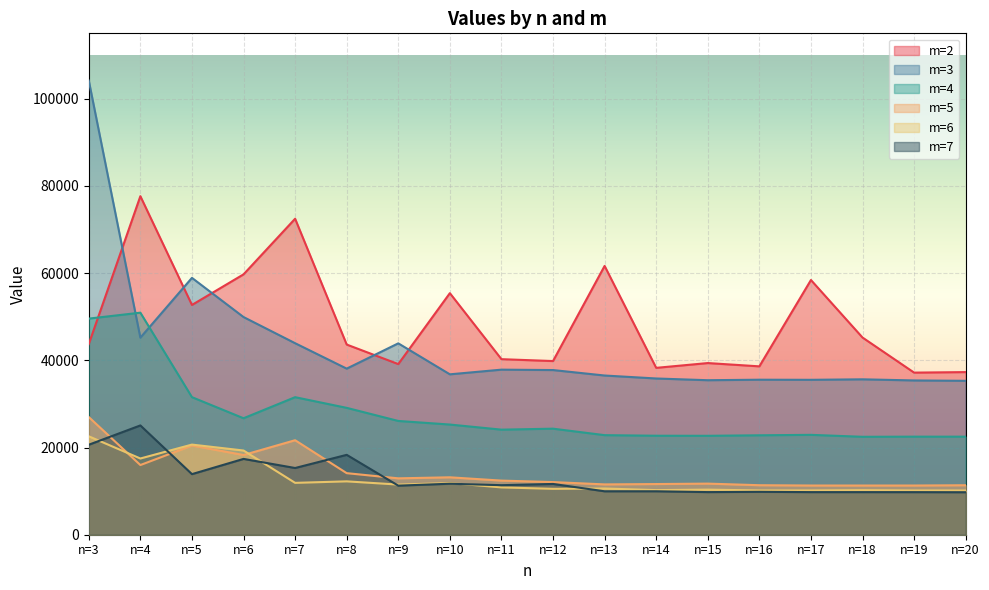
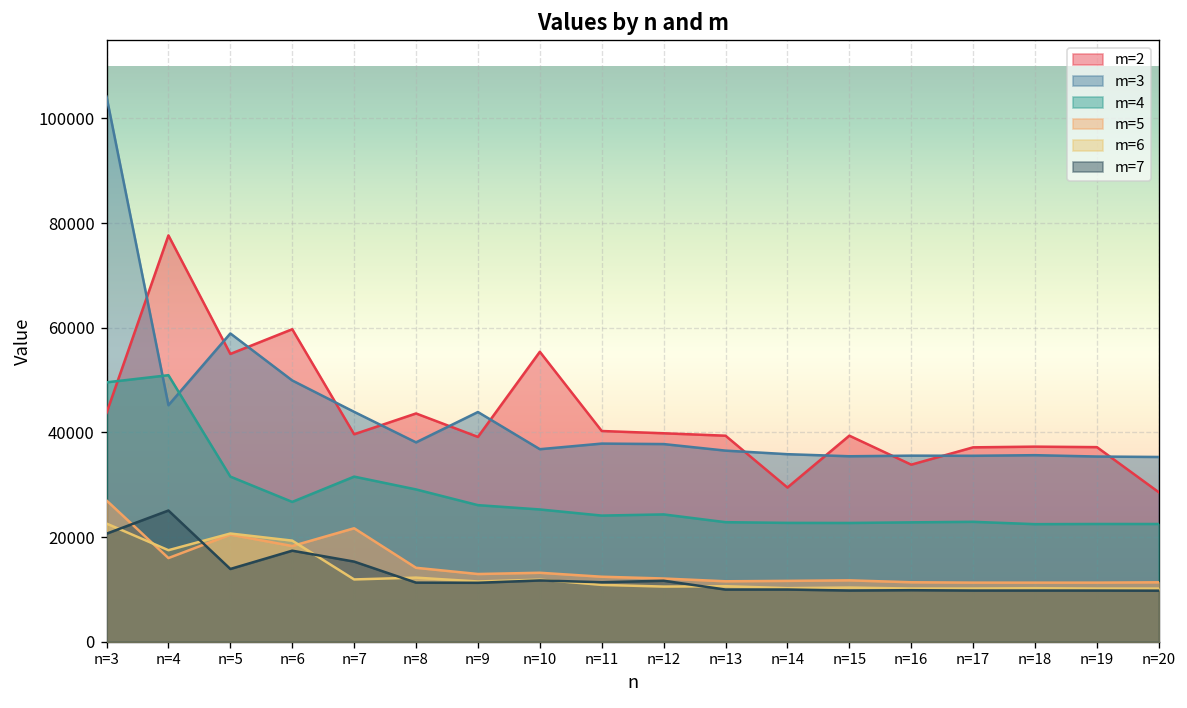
m=2, n=5: 53000 -> 55000
m=2, n=7: 72000 -> 40000
m=7, n=8: 18000 -> 11000
m=2, n=13: 62000 -> 39000
m=2, n=14: 38000 -> 29000
m=2, n=16: 39000 -> 34000
m=2, n=17: 58000 -> 37000
m=2, n=18: 45000 -> 37000
m=2, n=20: 37000 -> 29000
